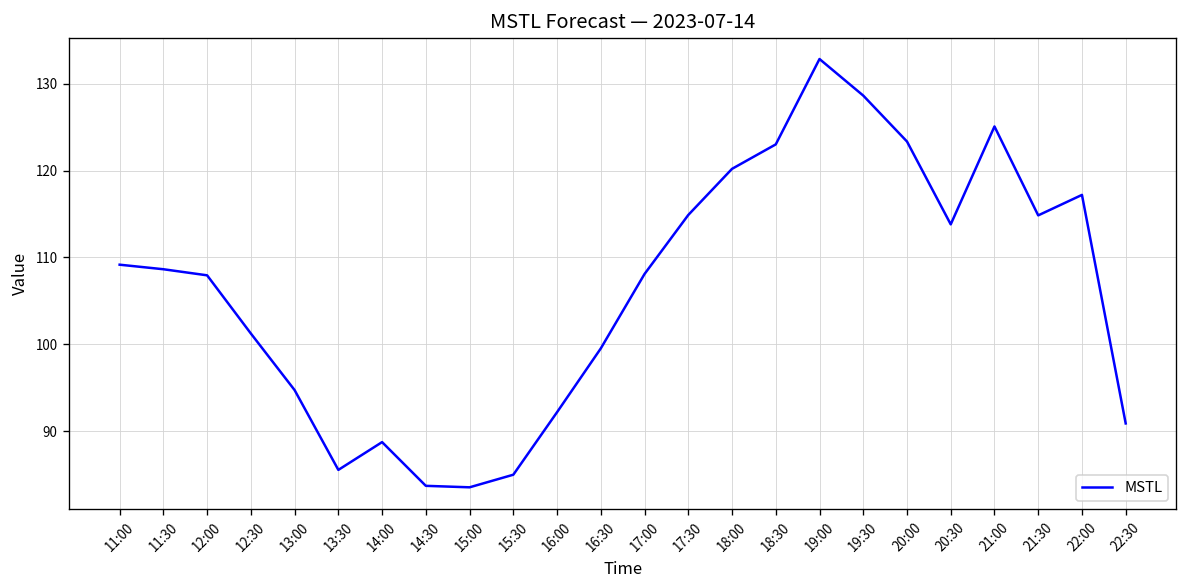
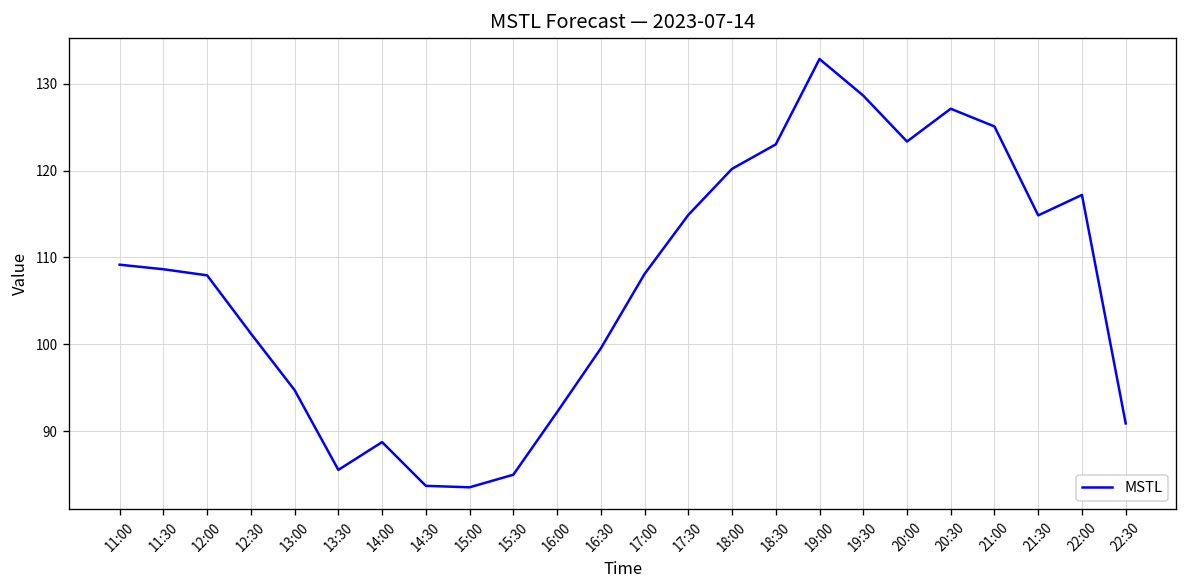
20:30: 114 -> 127
